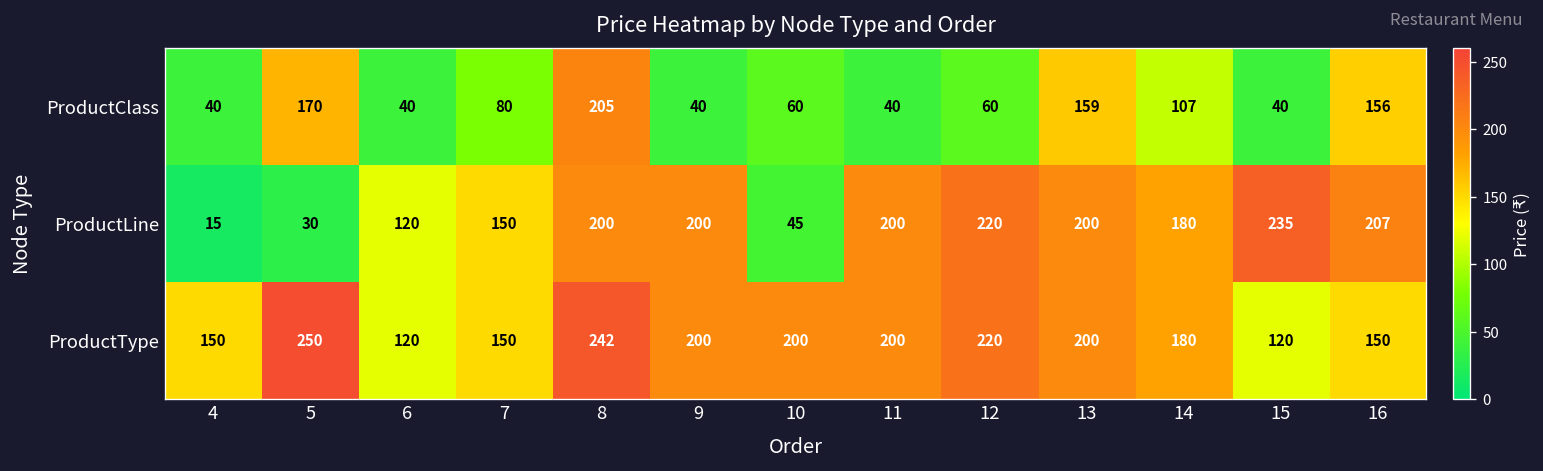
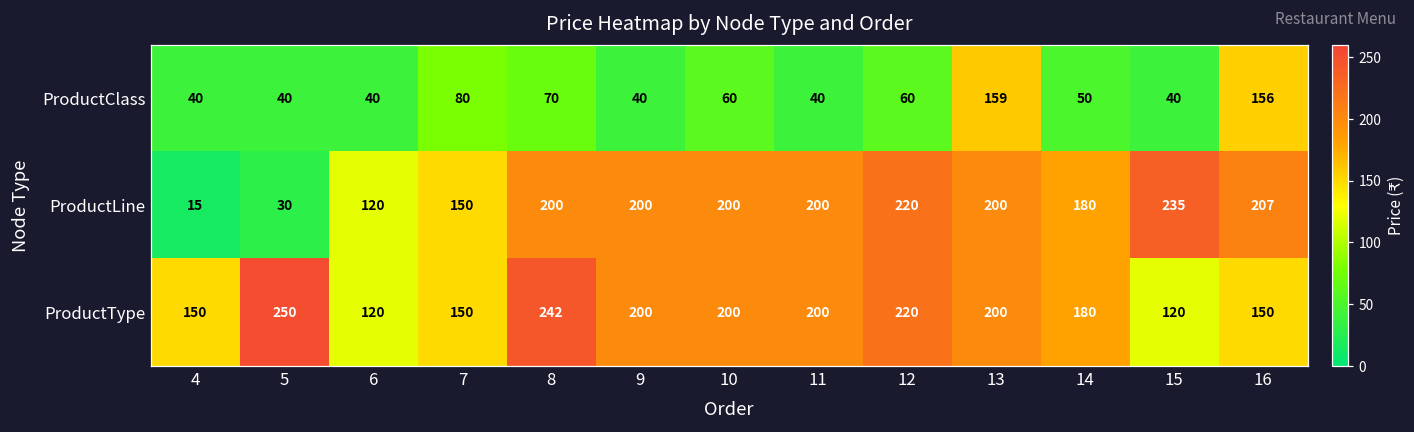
ProductClass, 5: 170 -> 40
ProductClass, 8: 205 -> 70
ProductClass, 14: 107 -> 50
ProductLine, 10: 45 -> 200
